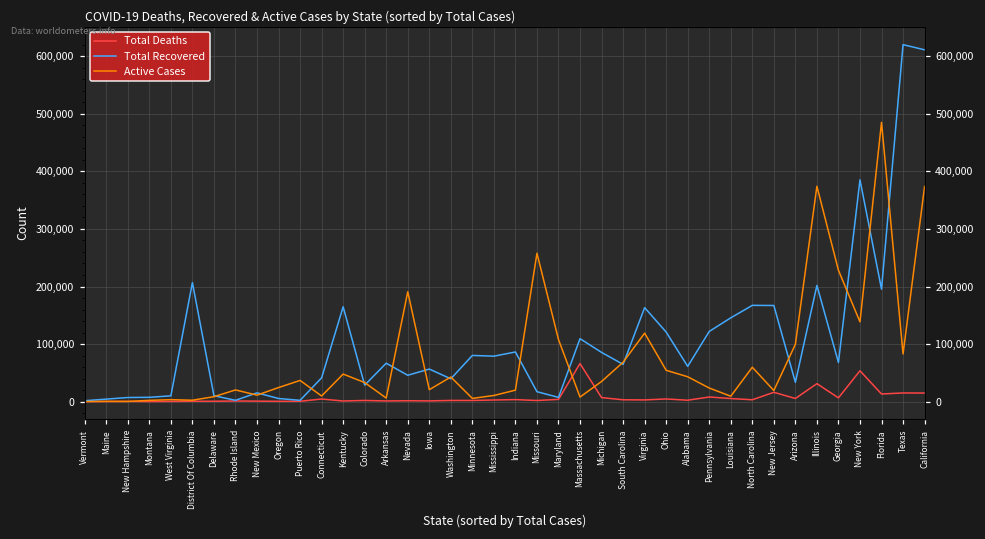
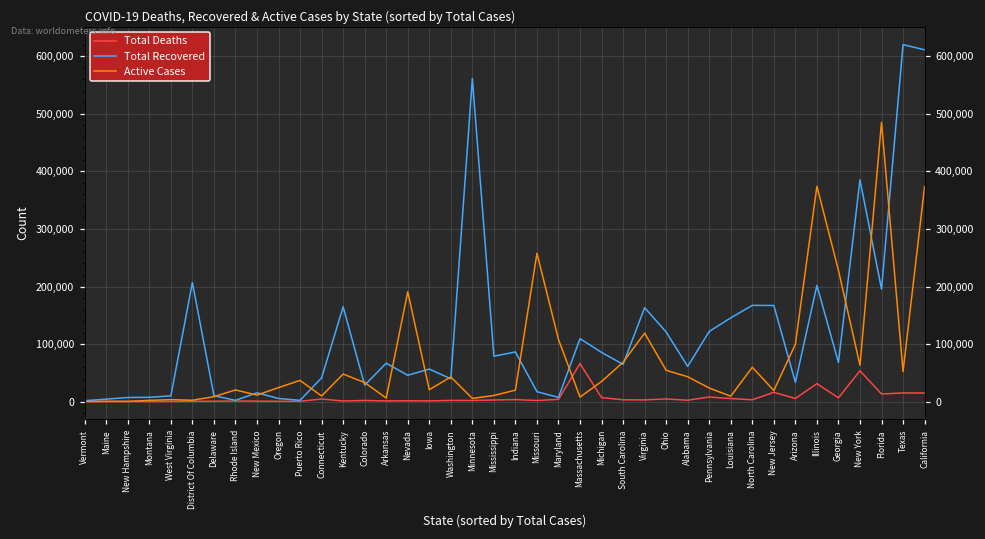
Total Recovered, Minnesota: 80,000 -> 560,000
Active Cases, New York: 140,000 -> 60,000
Active Cases, Texas: 80,000 -> 50,000
